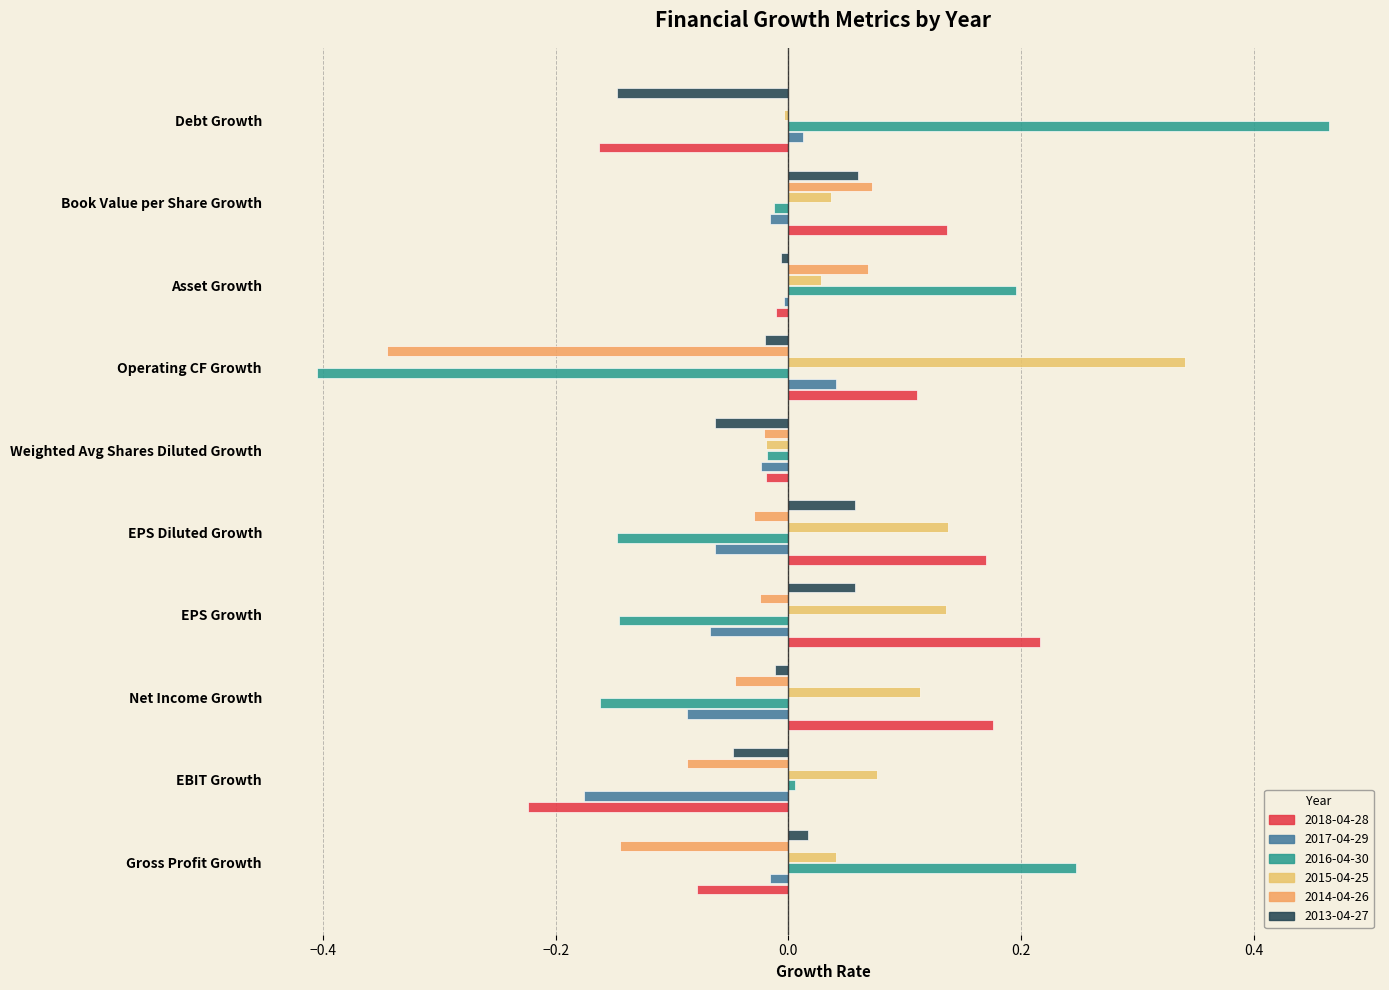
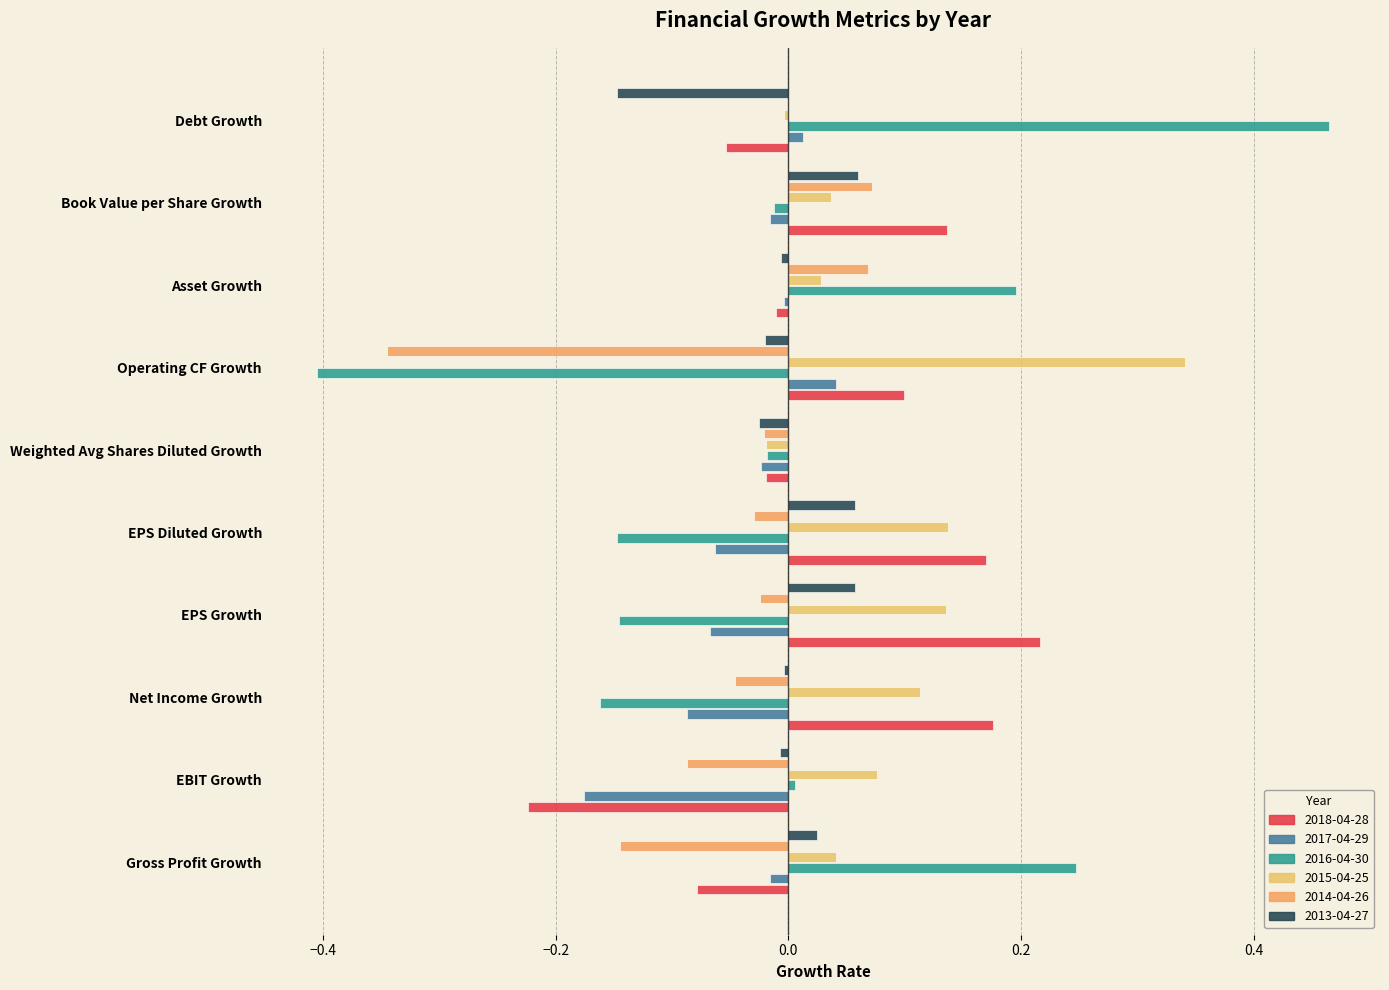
2018-04-28, Debt Growth: -0.163 -> -0.054
2018-04-28, Operating CF Growth: 0.111 -> 0.099
2013-04-27, Weighted Avg Shares Diluted Growth: -0.064 -> -0.025
2013-04-27, Net Income Growth: -0.012 -> -0.004
2013-04-27, EBIT Growth: -0.048 -> -0.007
2013-04-27, Gross Profit Growth: 0.017 -> 0.024
